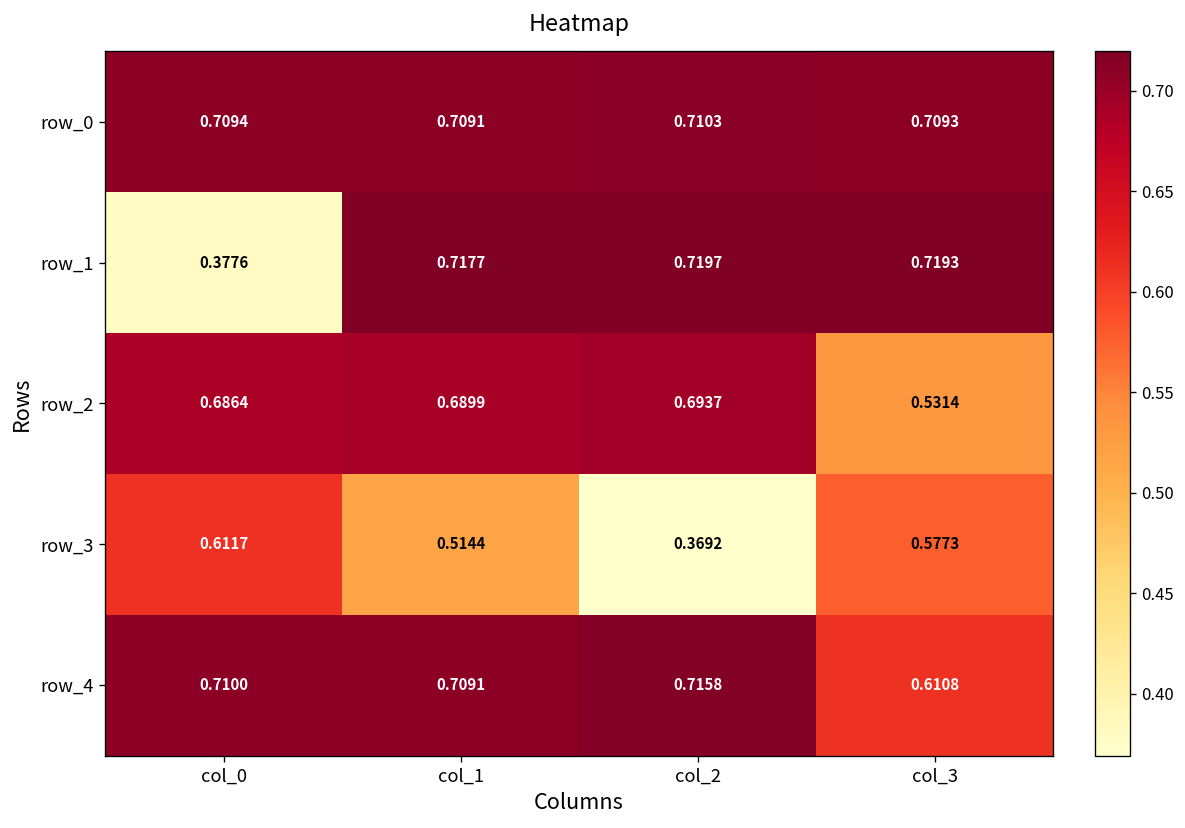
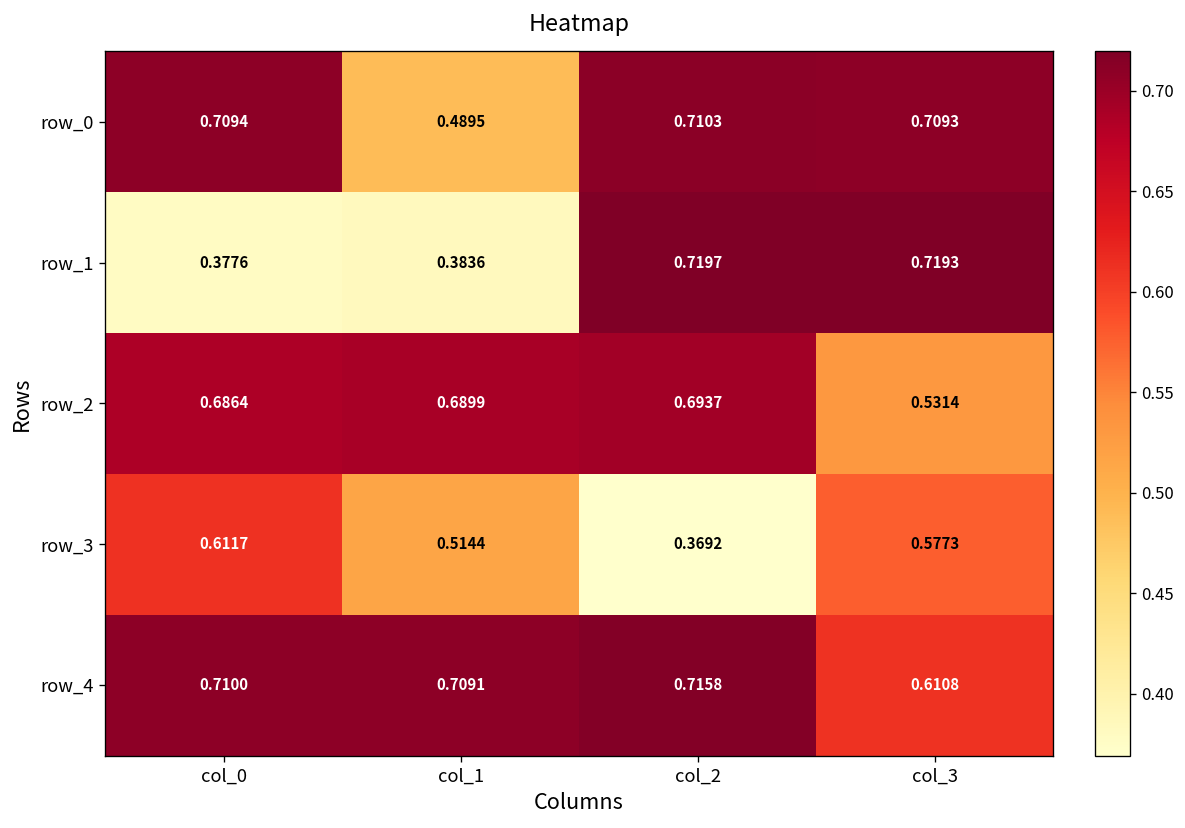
row_0, col_1: 0.7091 -> 0.4895
row_1, col_1: 0.7177 -> 0.3836
